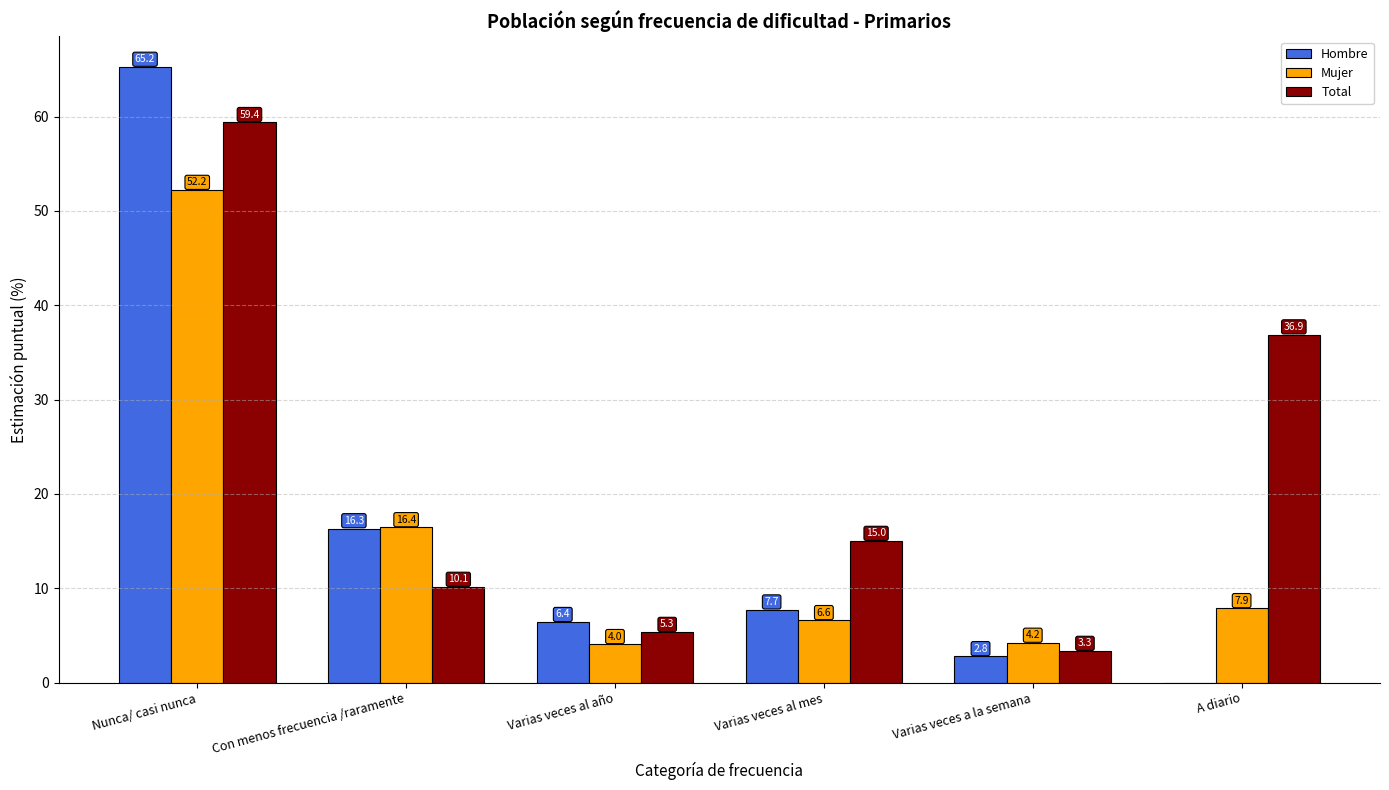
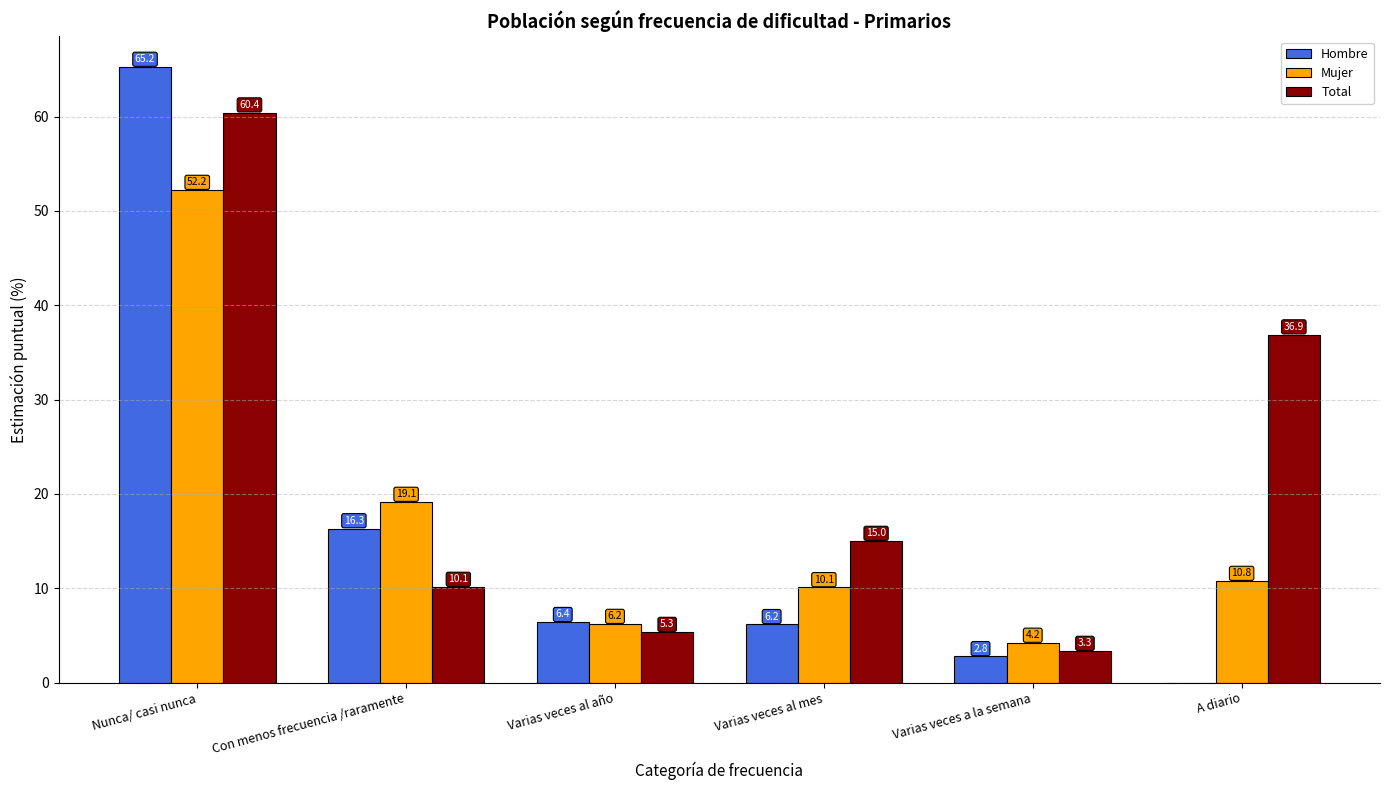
Total, Nunca/ casi nunca: 59.4 -> 60.4
Mujer, Con menos frecuencia /raramente: 16.4 -> 19.1
Mujer, Varias veces al año: 4.0 -> 6.2
Hombre, Varias veces al mes: 7.7 -> 6.2
Mujer, Varias veces al mes: 6.6 -> 10.1
Mujer, A diario: 7.9 -> 10.8
